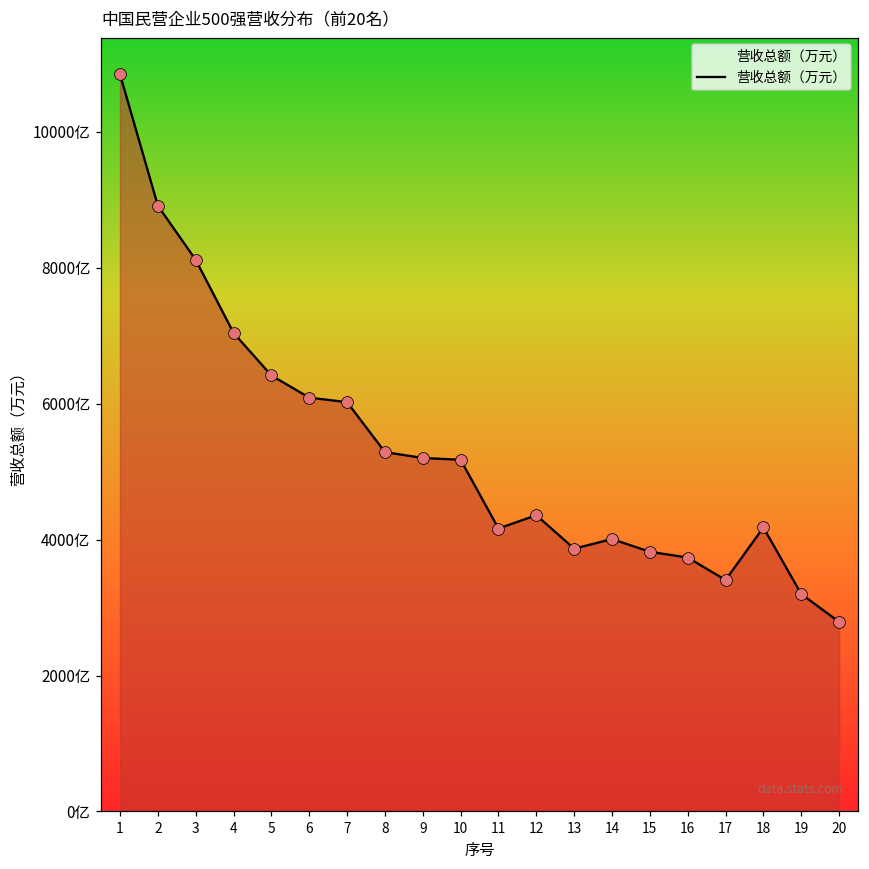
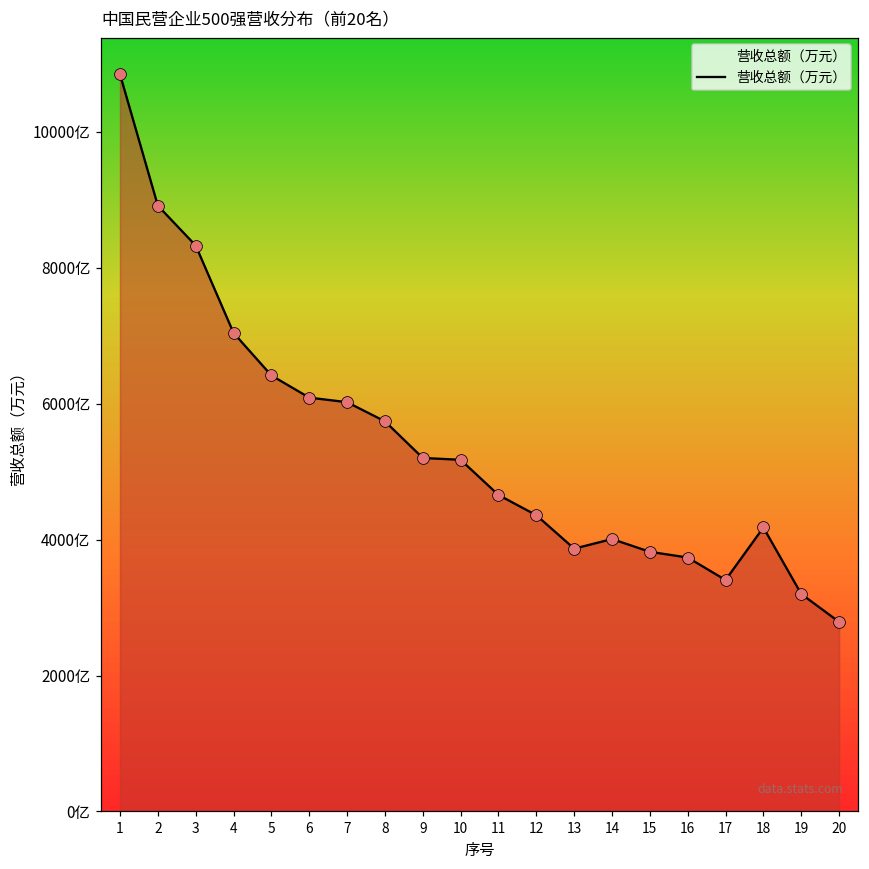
3: 8100亿 -> 8300亿
8: 5300亿 -> 5700亿
11: 4200亿 -> 4700亿
